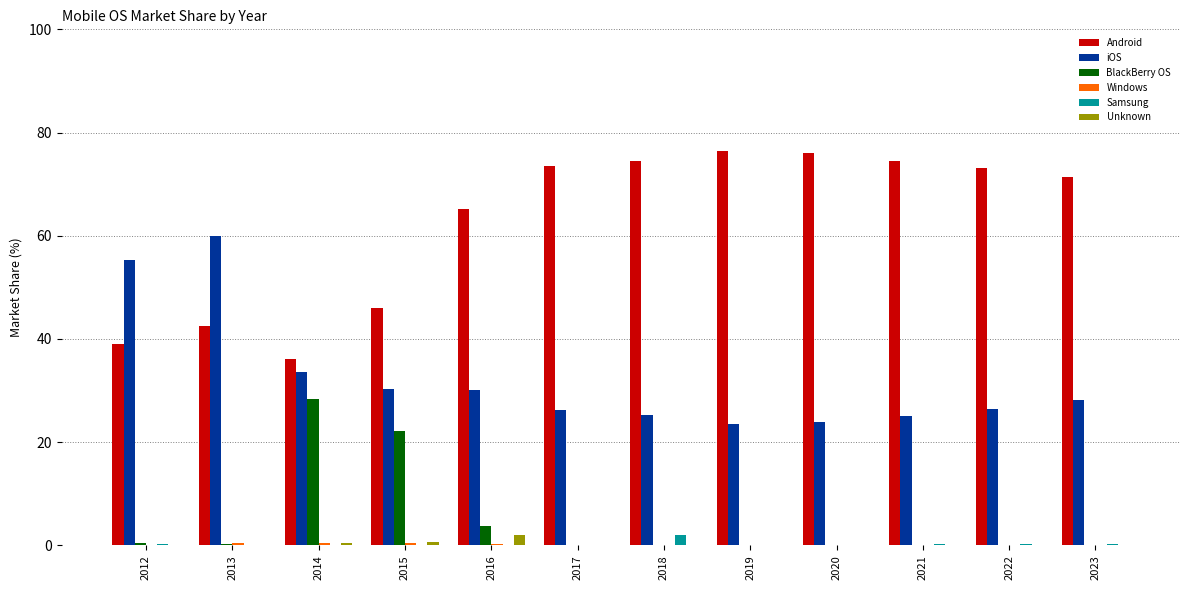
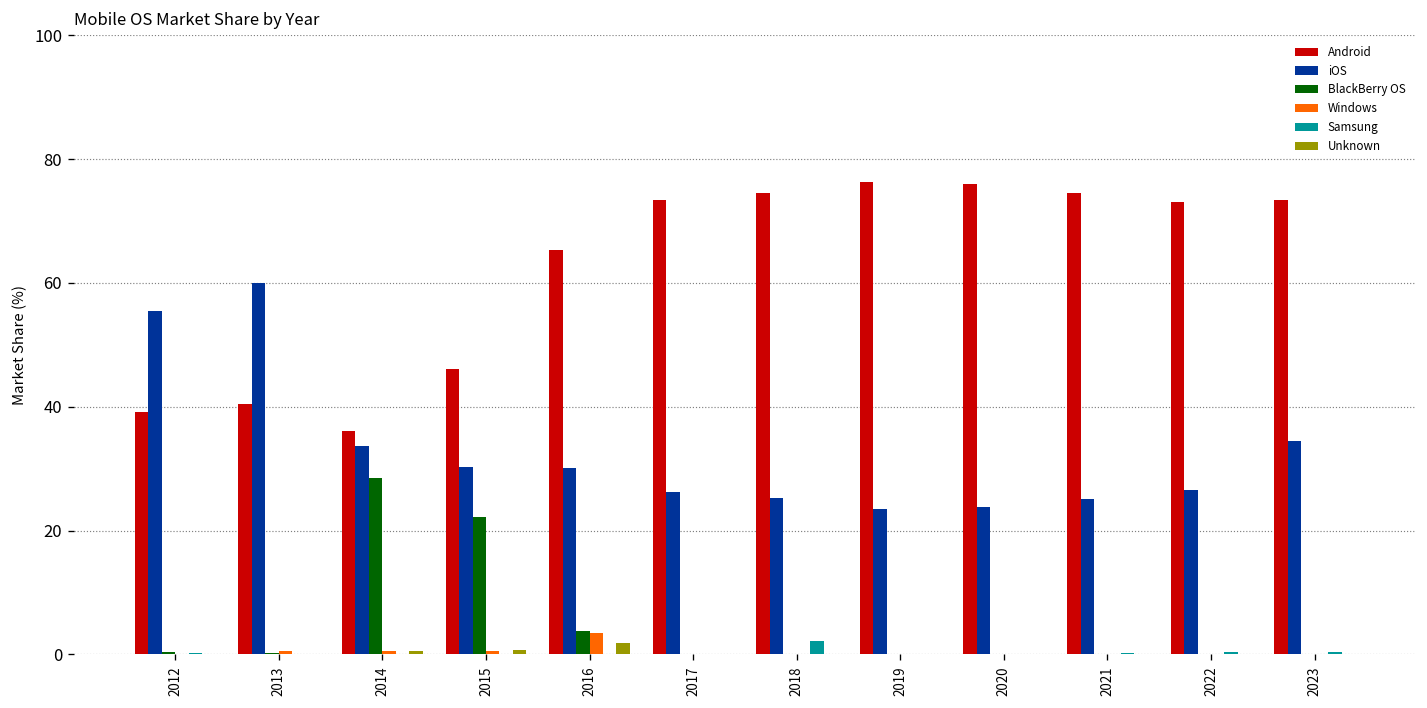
Android, 2013: 43 -> 40
Windows, 2016: 0 -> 3
Android, 2023: 71 -> 73
iOS, 2023: 28 -> 35
